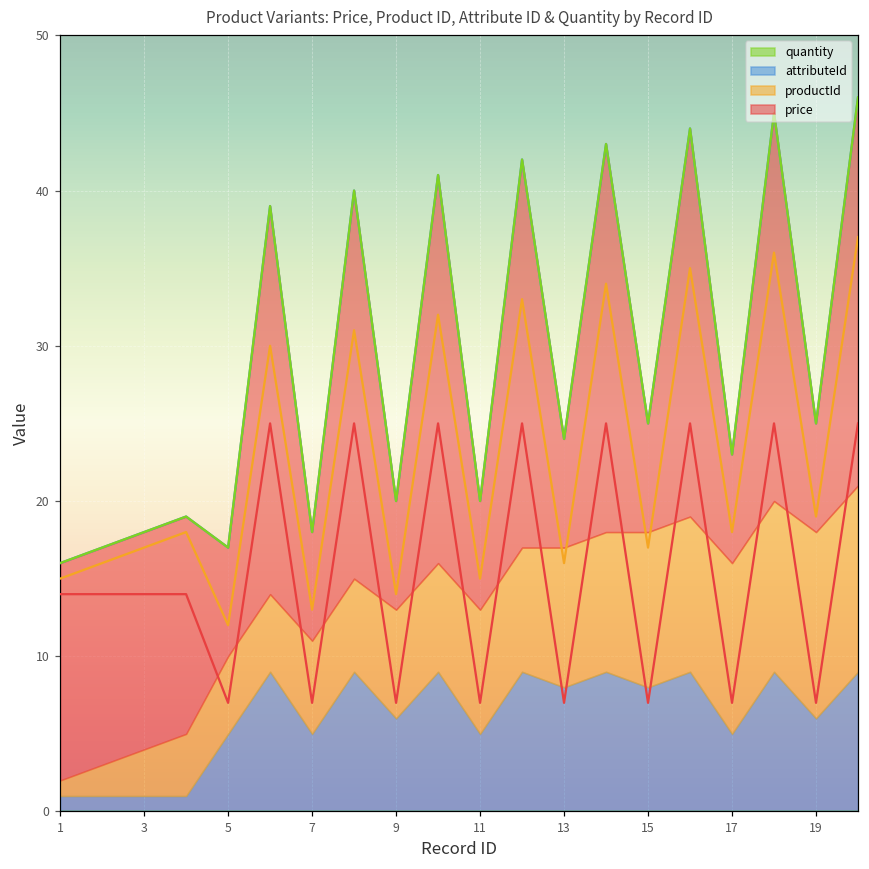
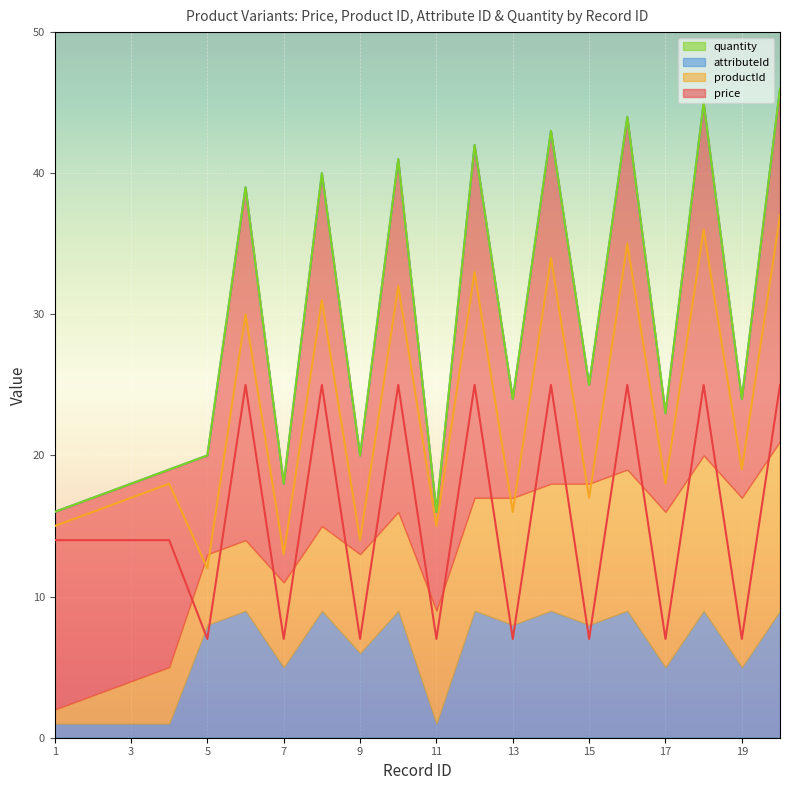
attributeId, 5: 5 -> 8
attributeId, 11: 5 -> 1
attributeId, 19: 6 -> 5
